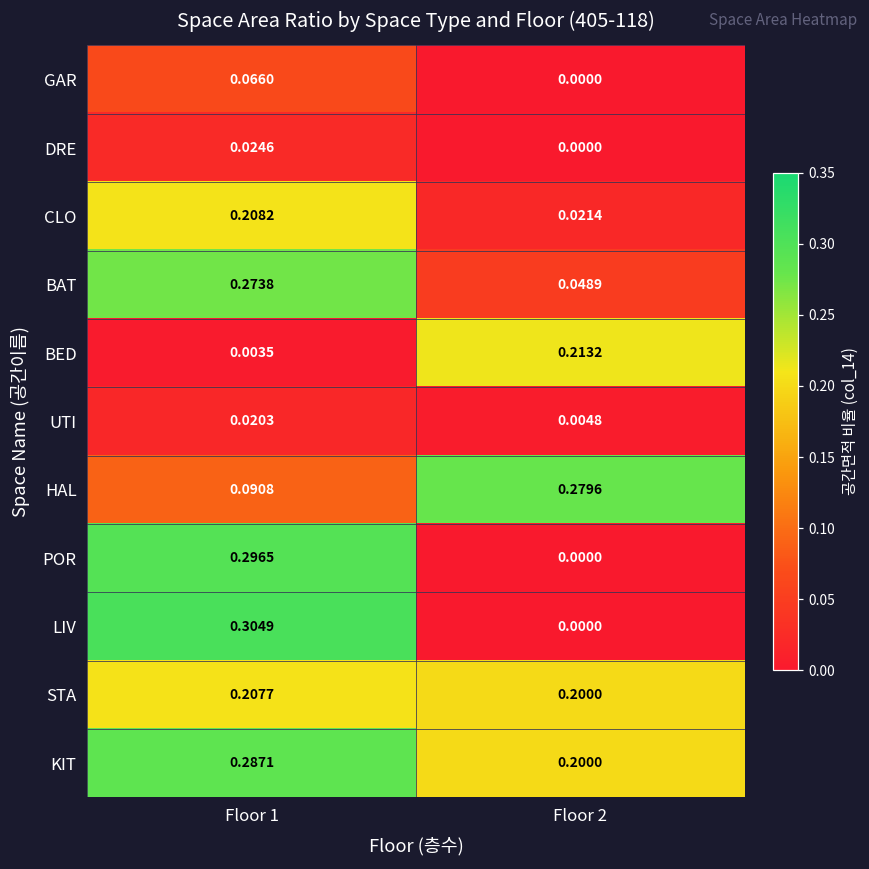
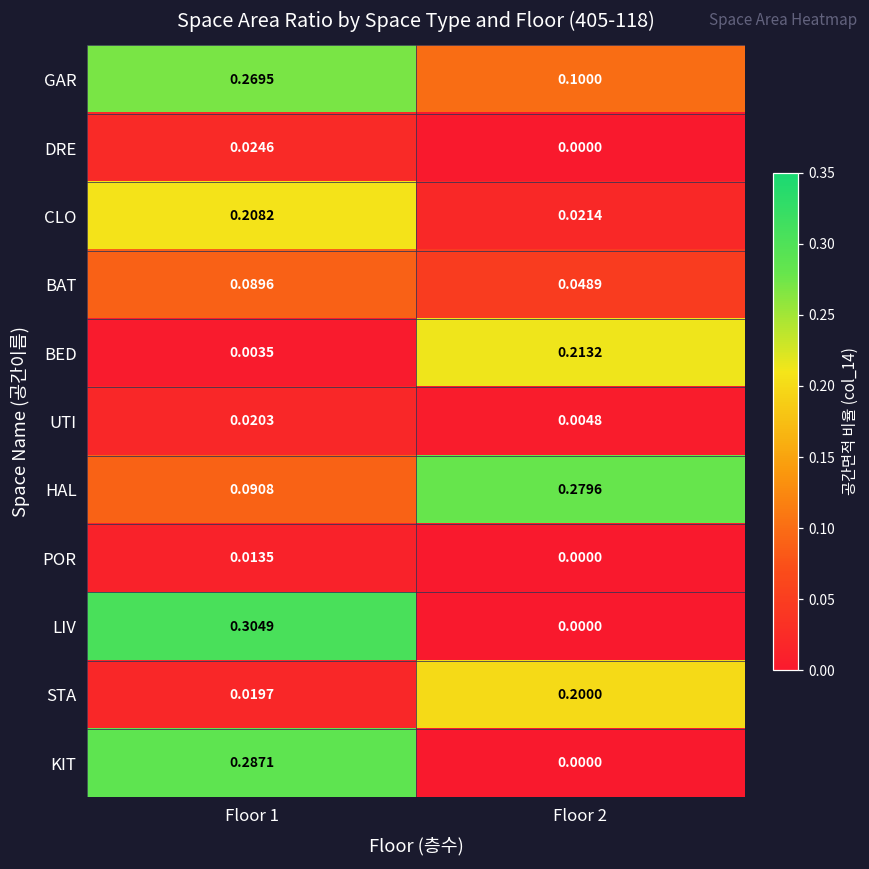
GAR, Floor 1: 0.0660 -> 0.2695
GAR, Floor 2: 0.0000 -> 0.1000
BAT, Floor 1: 0.2738 -> 0.0896
POR, Floor 1: 0.2965 -> 0.0135
STA, Floor 1: 0.2077 -> 0.0197
KIT, Floor 2: 0.2000 -> 0.0000
